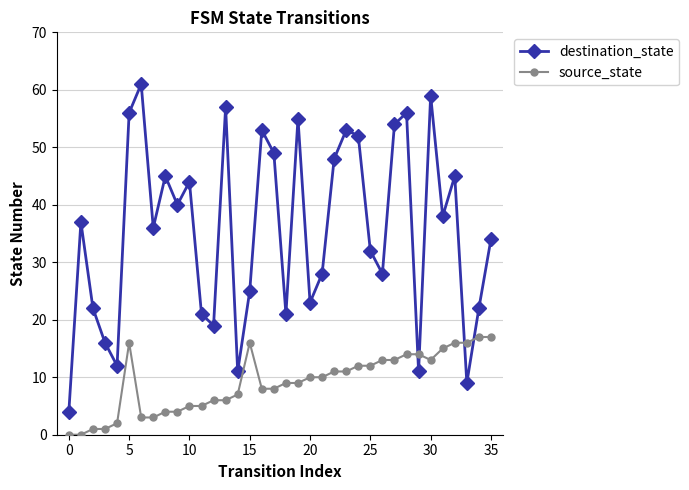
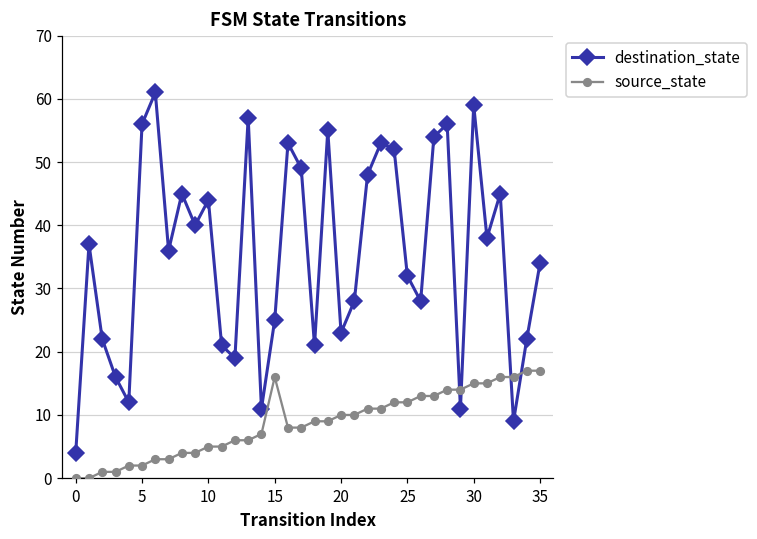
source_state, 5: 16 -> 2
source_state, 30: 13 -> 15
